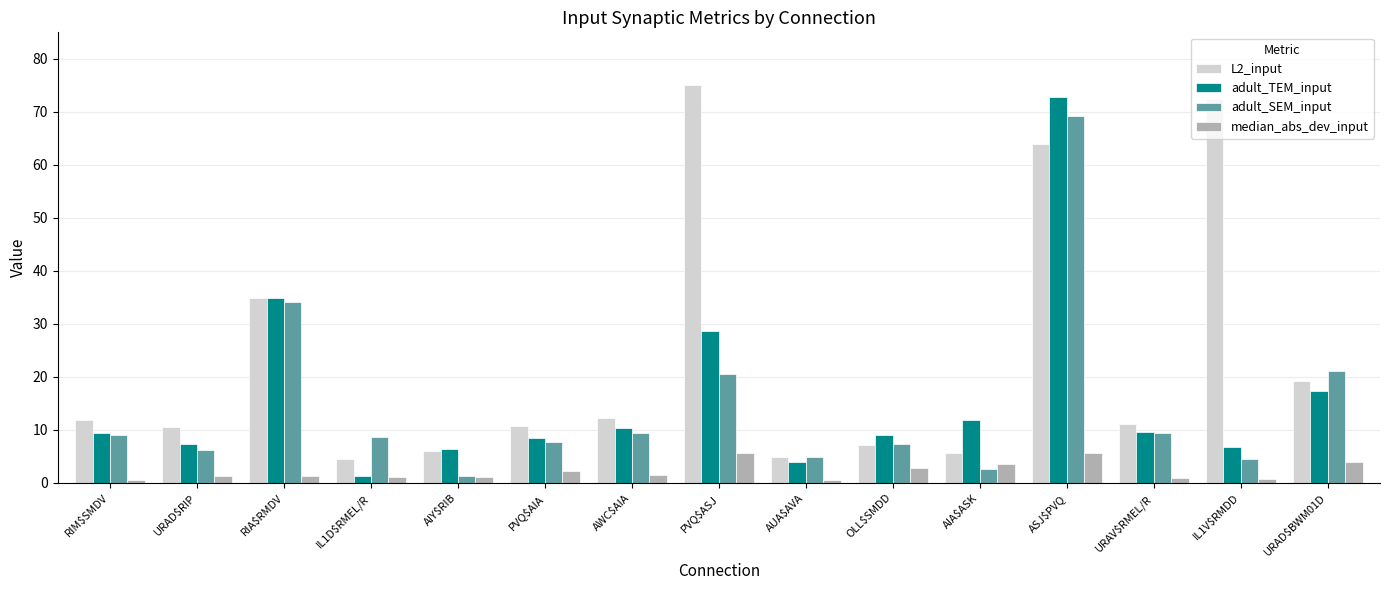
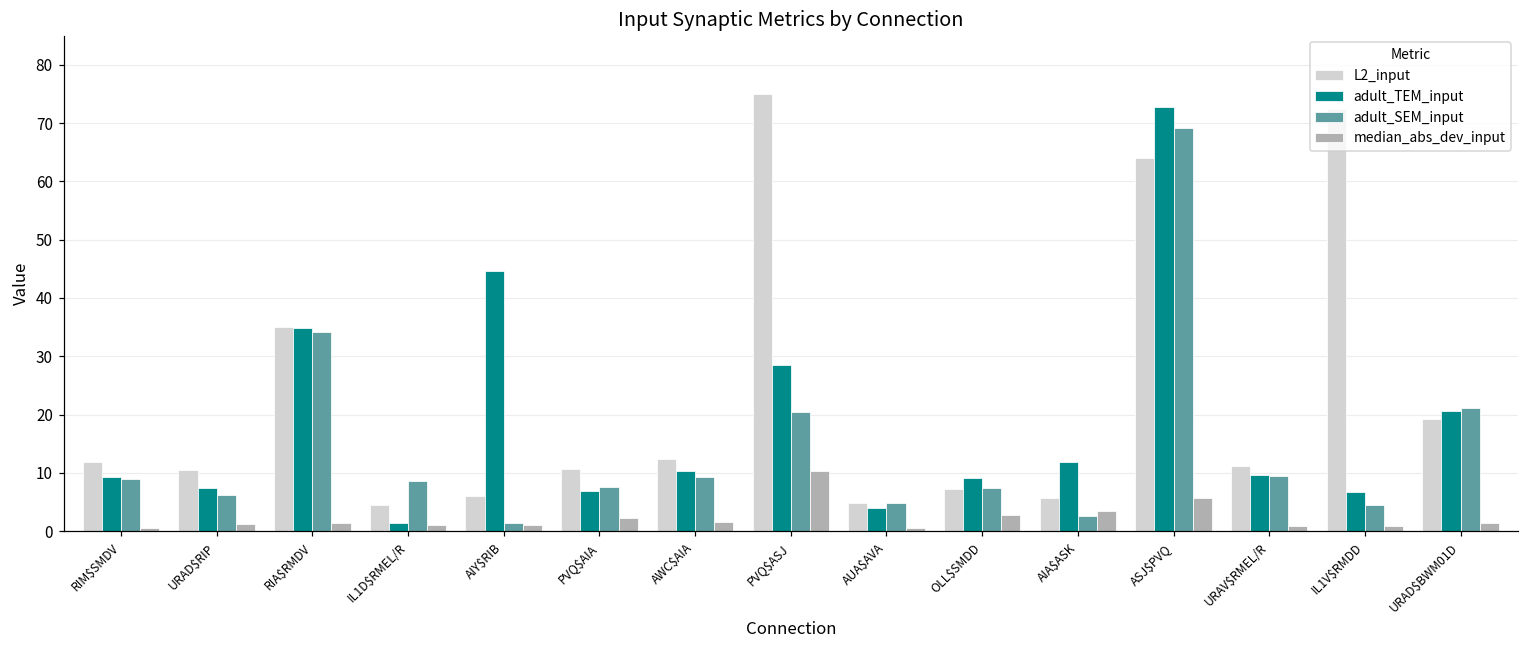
adult_TEM_input, AIY$RIB: 6 -> 45
adult_TEM_input, PVQ$AIA: 8 -> 7
median_abs_dev_input, PVQ$ASJ: 6 -> 10
adult_TEM_input, URAD$BWM01D: 17 -> 21
median_abs_dev_input, URAD$BWM01D: 4 -> 1
